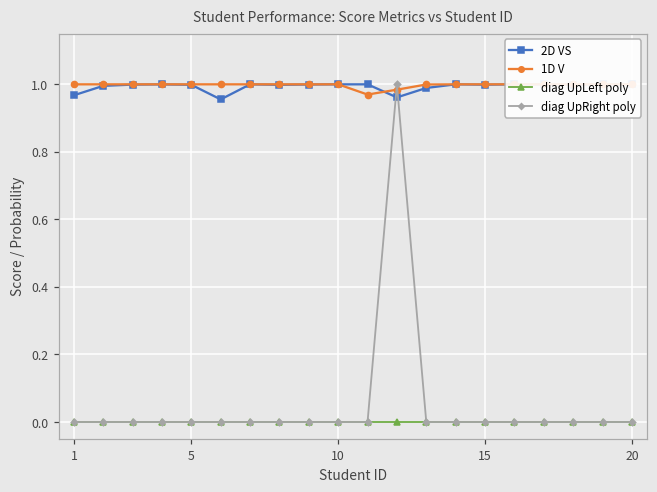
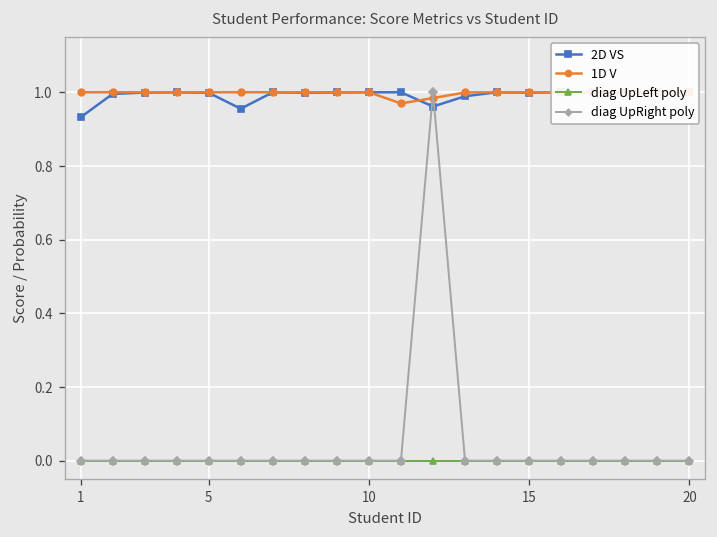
2D VS, 1: 0.97 -> 0.93
